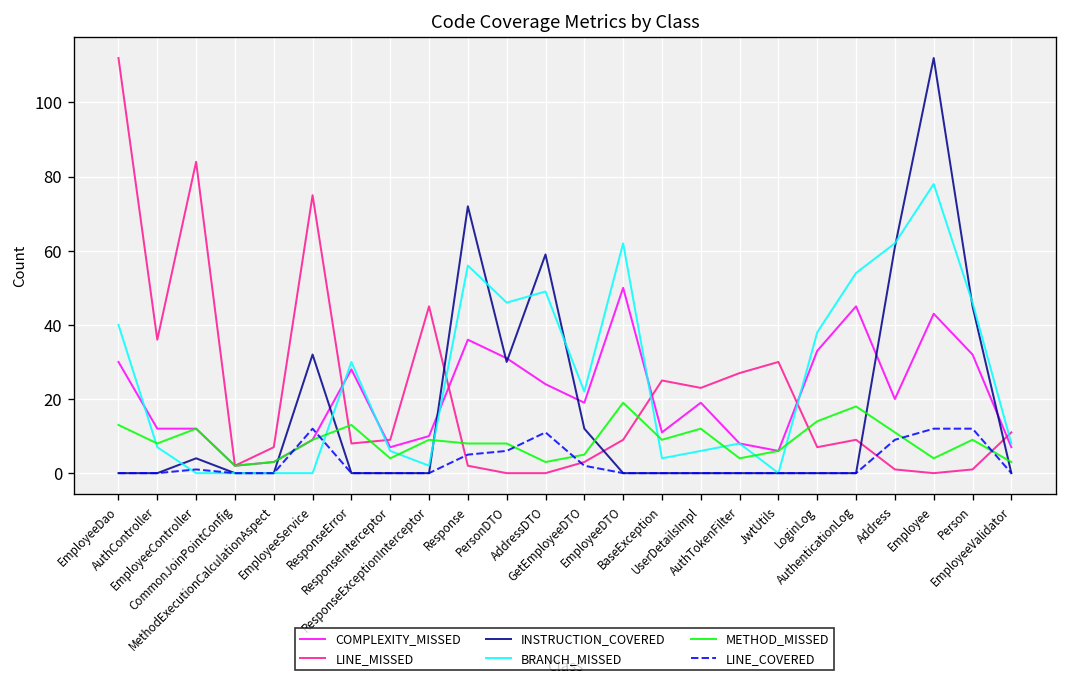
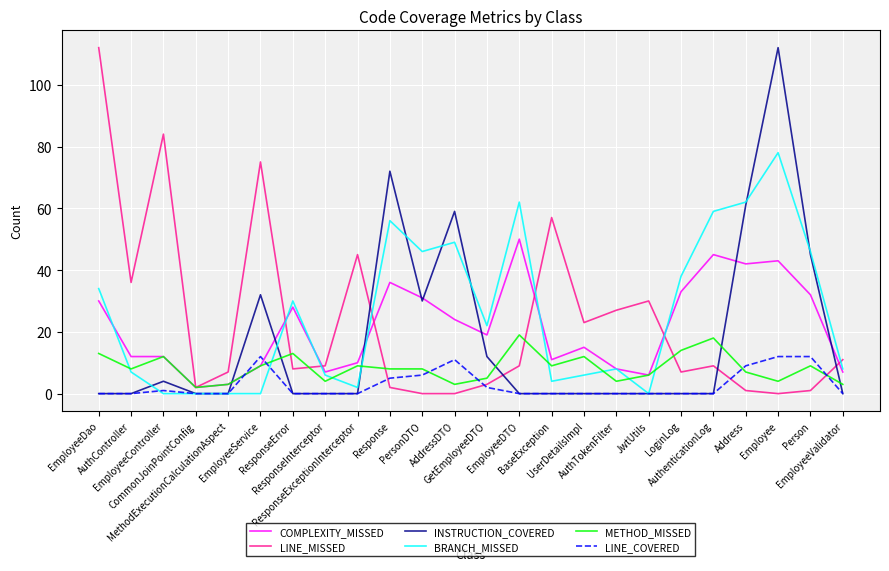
BRANCH_MISSED, EmployeeDao: 40 -> 34
LINE_MISSED, BaseException: 25 -> 57
COMPLEXITY_MISSED, UserDetailsImpl: 19 -> 15
BRANCH_MISSED, AuthenticationLog: 54 -> 59
COMPLEXITY_MISSED, Address: 20 -> 42
METHOD_MISSED, Address: 11 -> 7
